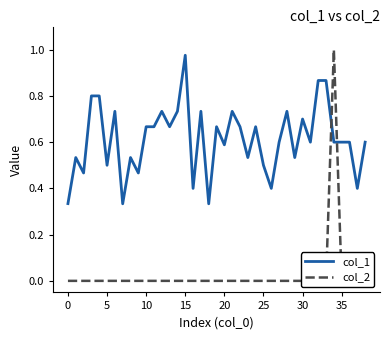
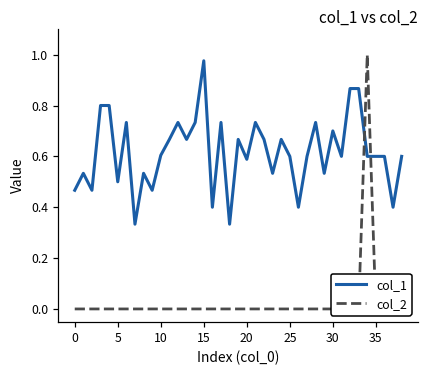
col_1, 0: 0.33 -> 0.47
col_1, 10: 0.67 -> 0.60
col_1, 25: 0.5 -> 0.6
